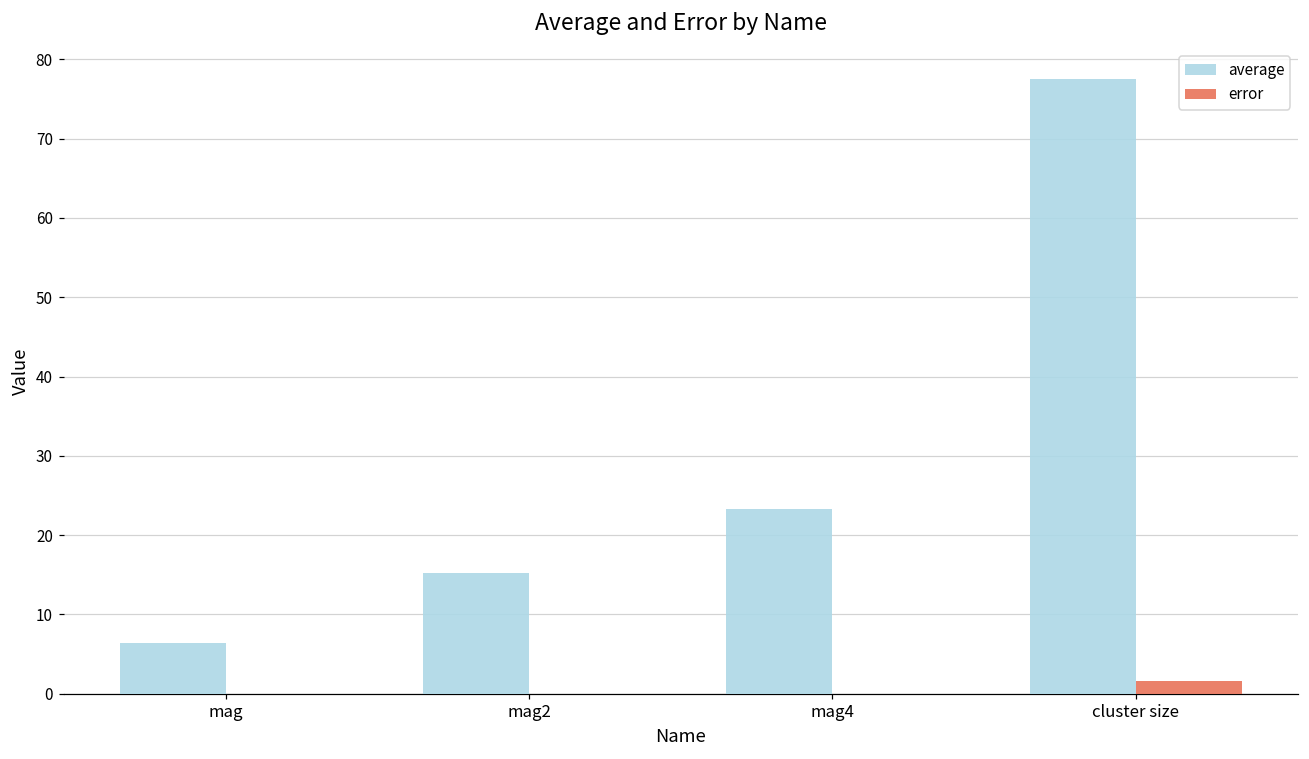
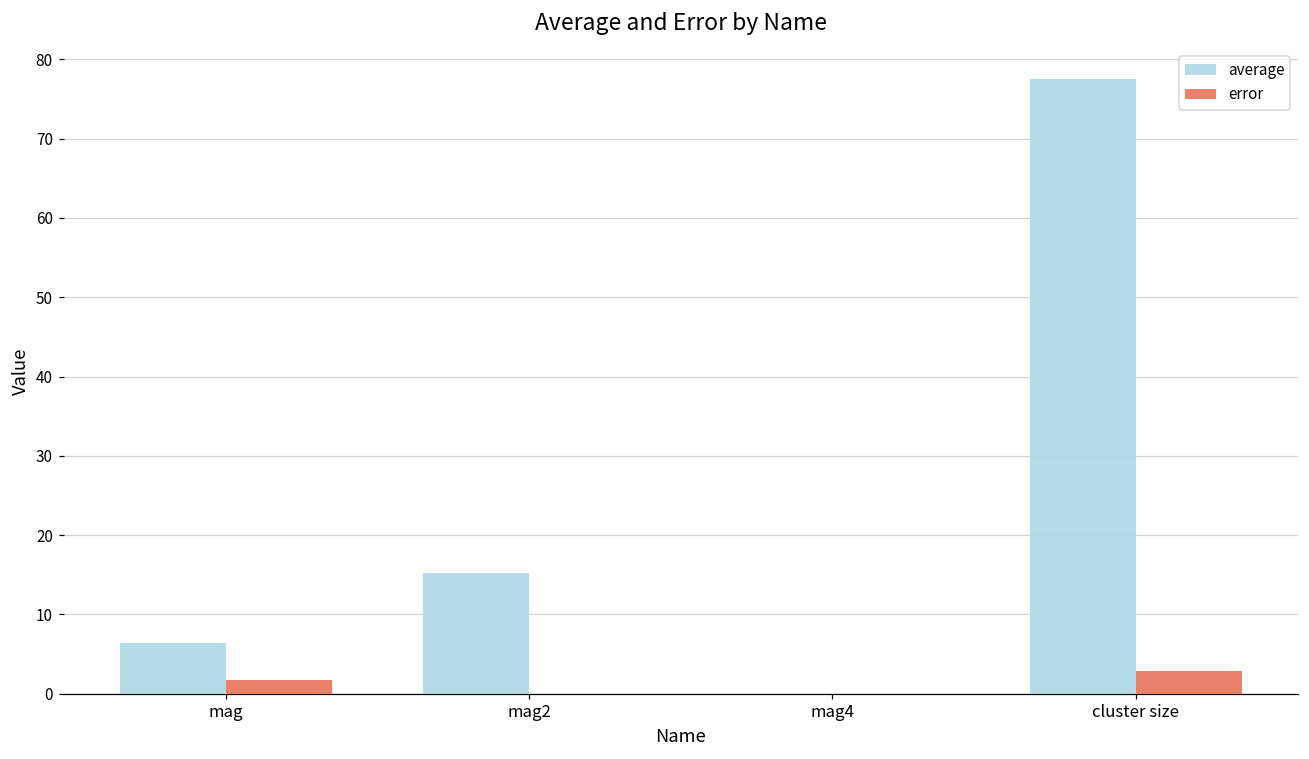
error, mag: 0 -> 2
average, mag4: 23 -> 0
error, cluster size: 2 -> 3
